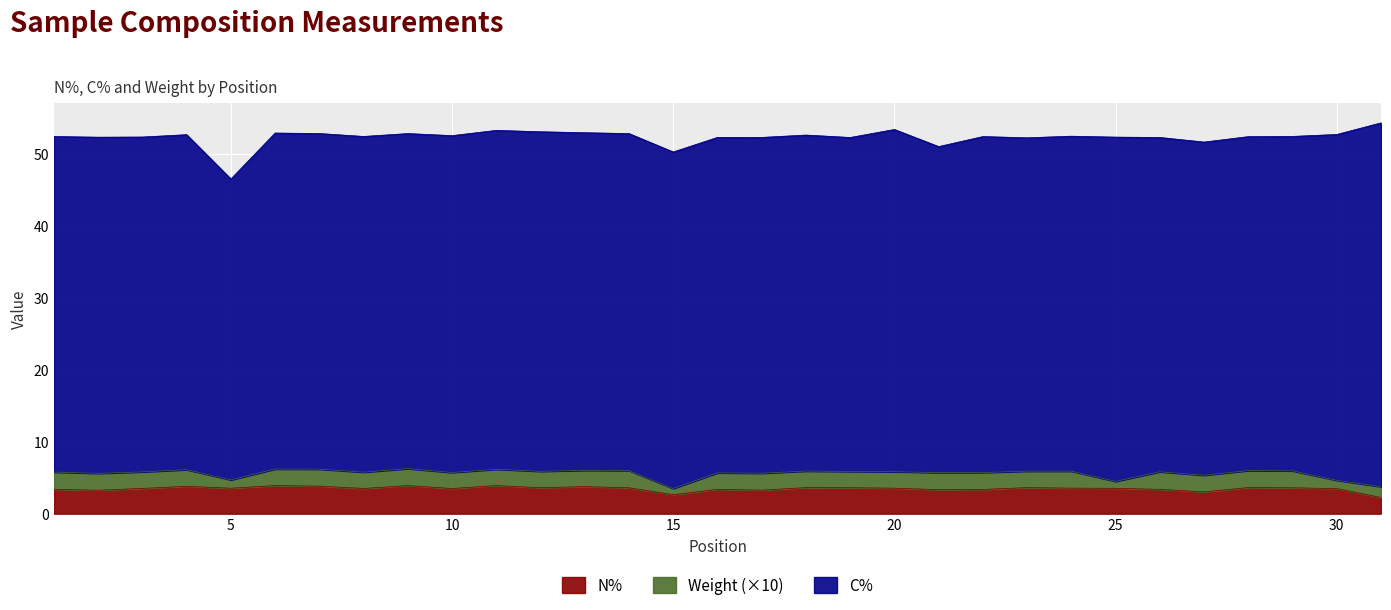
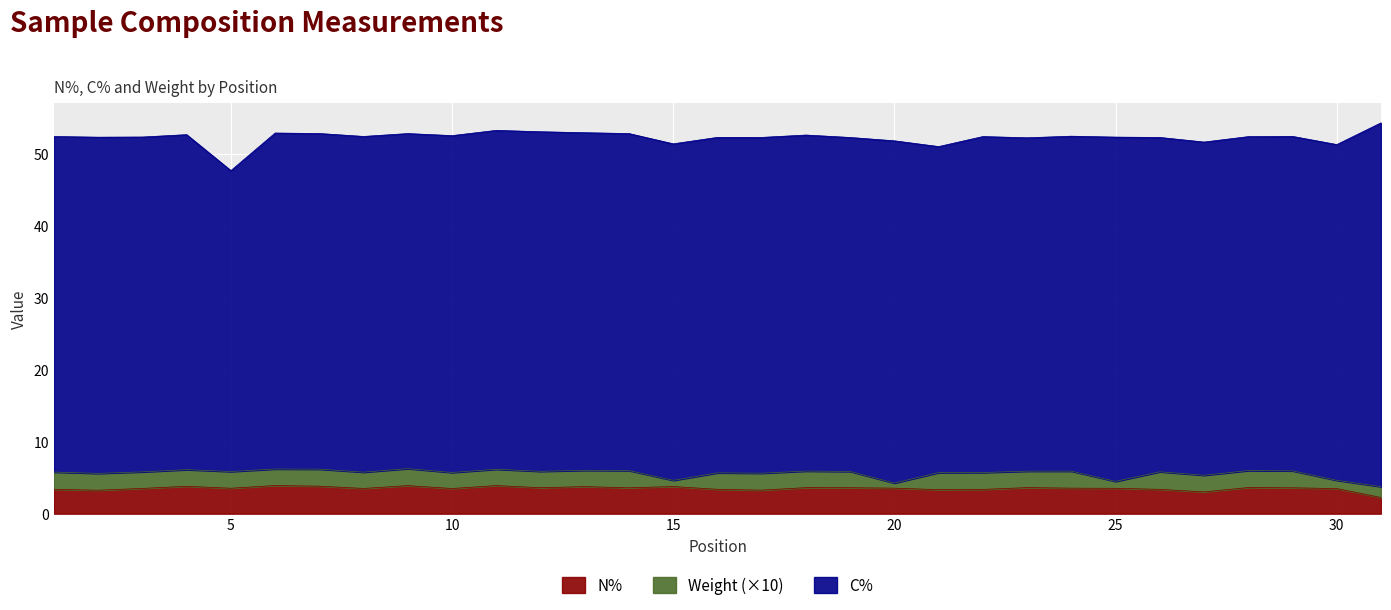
Weight (×10), 5: 1 -> 2
N%, 15: 3 -> 4
Weight (×10), 20: 2 -> 1
C%, 30: 48 -> 47
